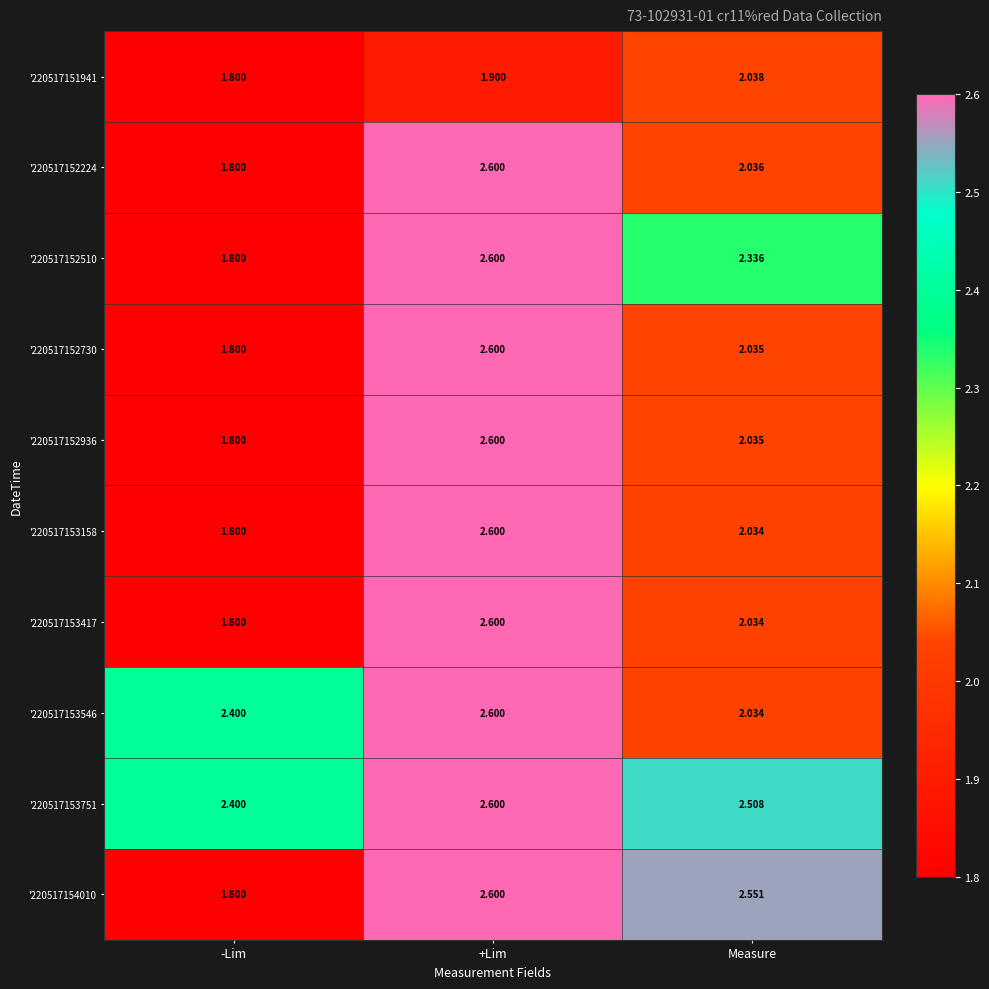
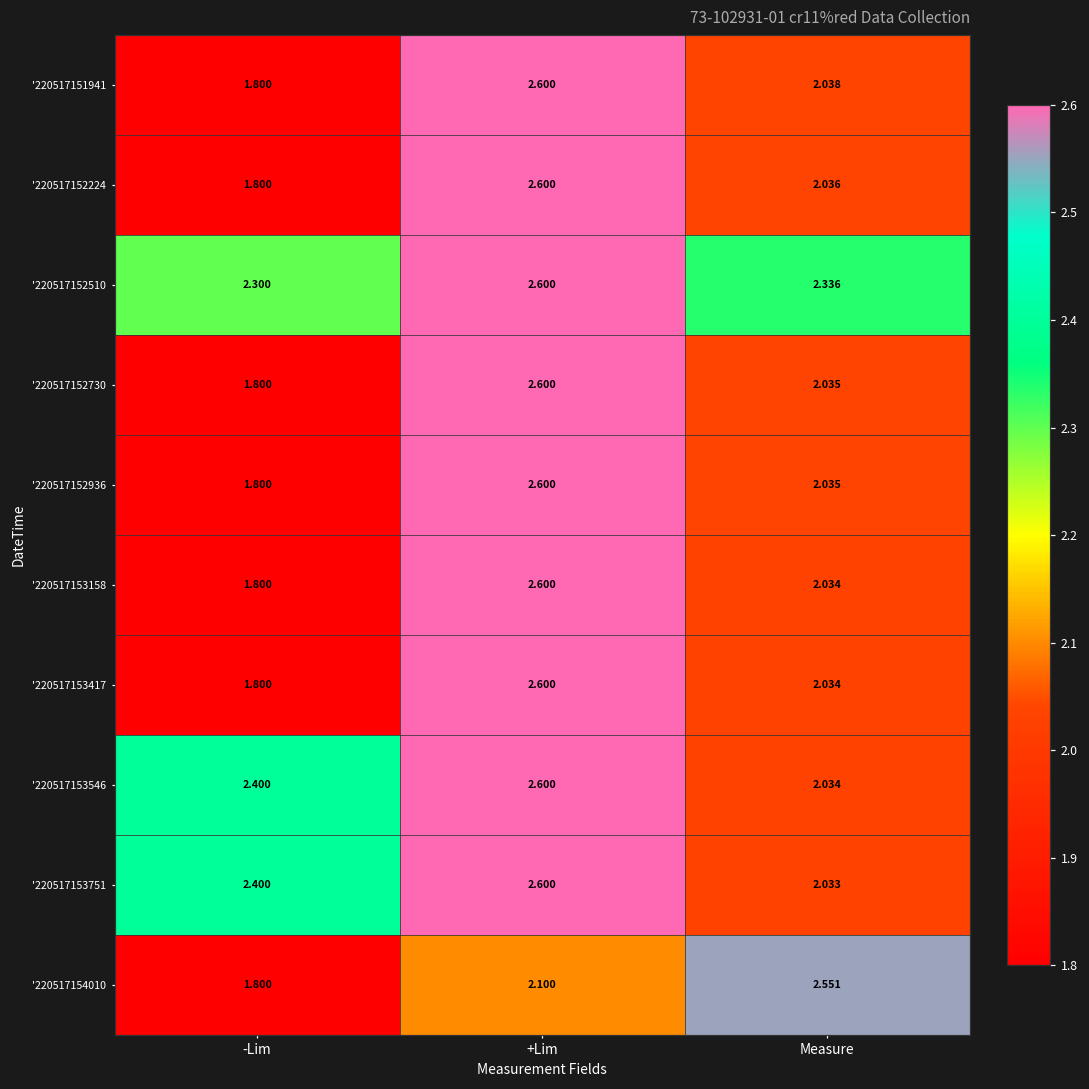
'220517151941, +Lim: 1.900 -> 2.600
'220517152510, -Lim: 1.800 -> 2.300
'220517153751, Measure: 2.508 -> 2.033
'220517154010, +Lim: 2.600 -> 2.100
